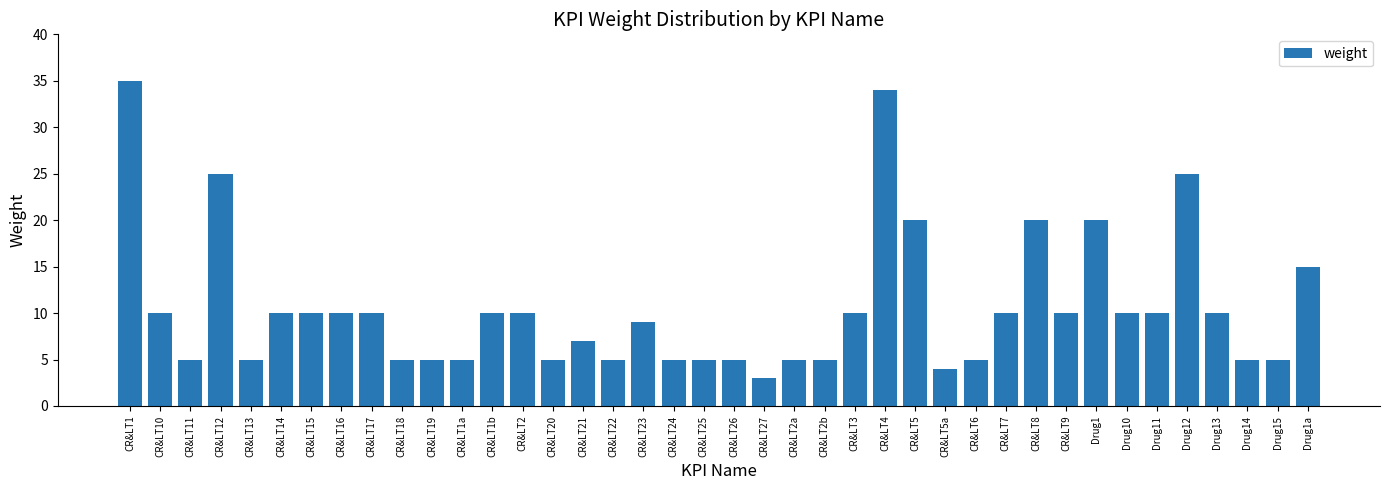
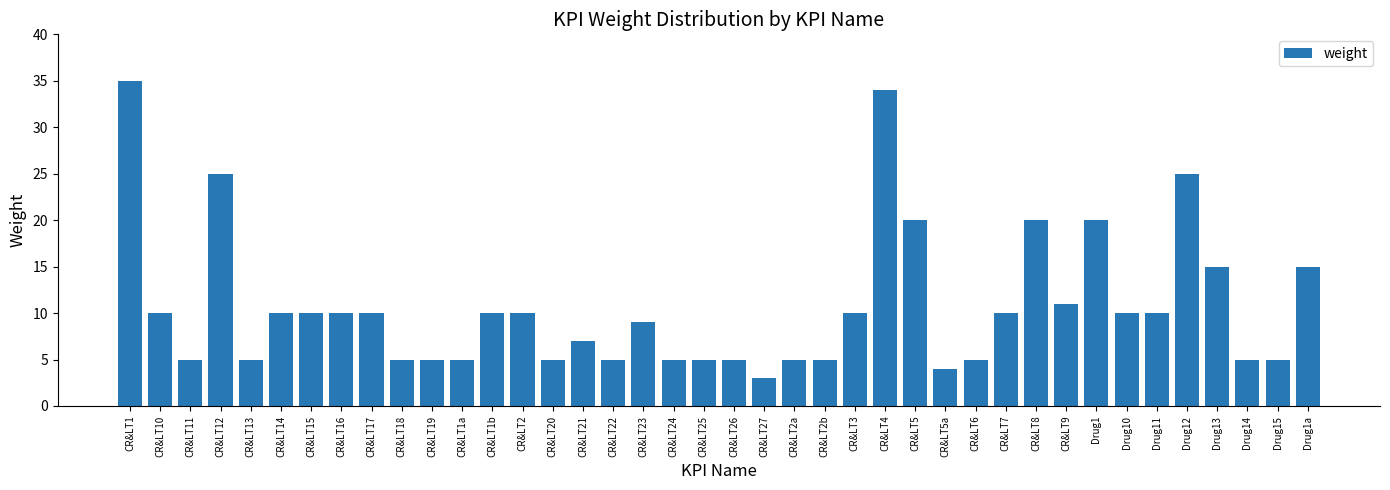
CR&LT9: 10 -> 11
Drug13: 10 -> 15
